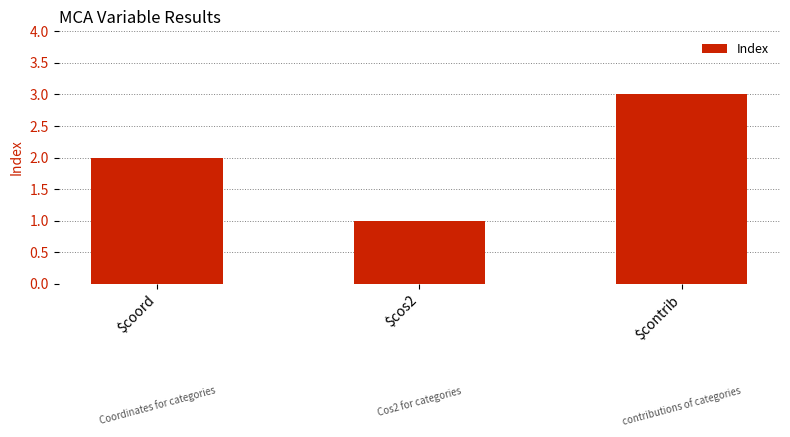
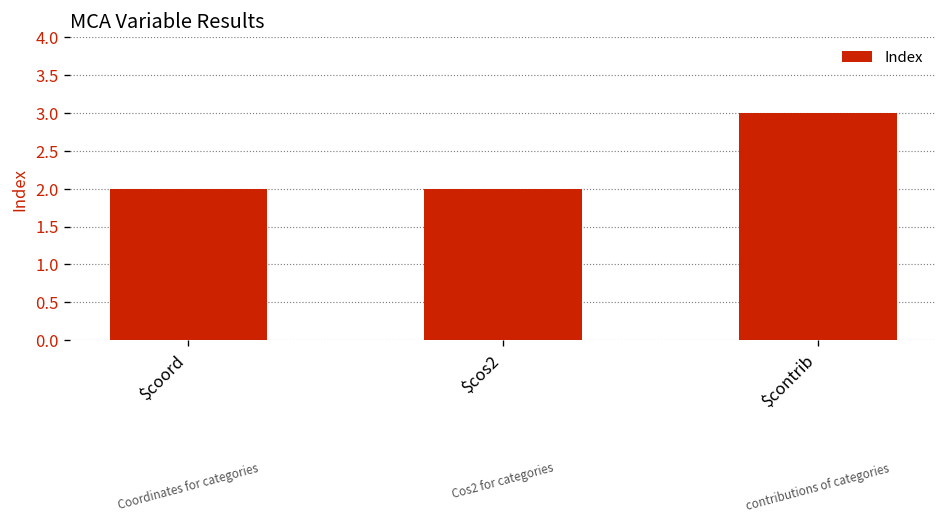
$cos2: 1 -> 2
